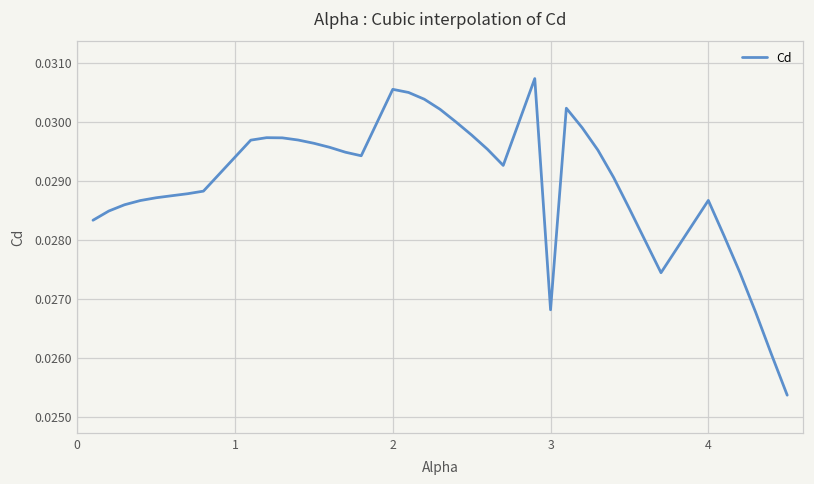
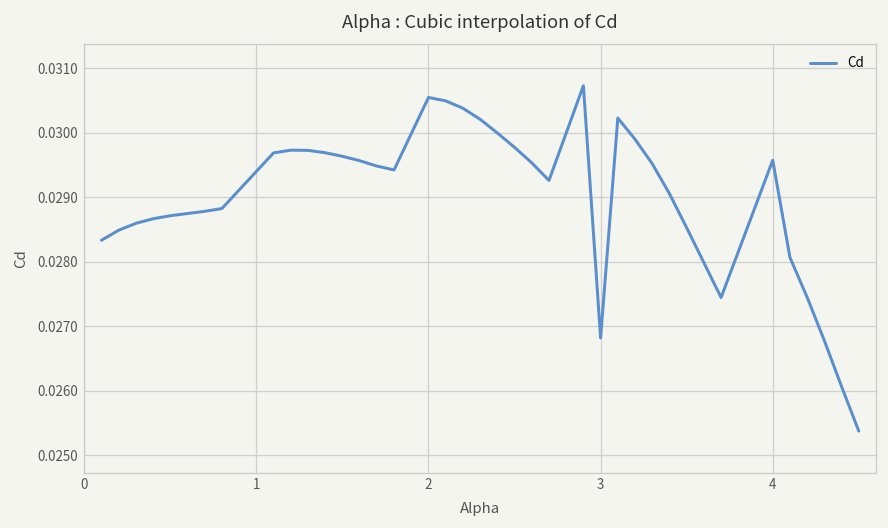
4: 0.0287 -> 0.0296
